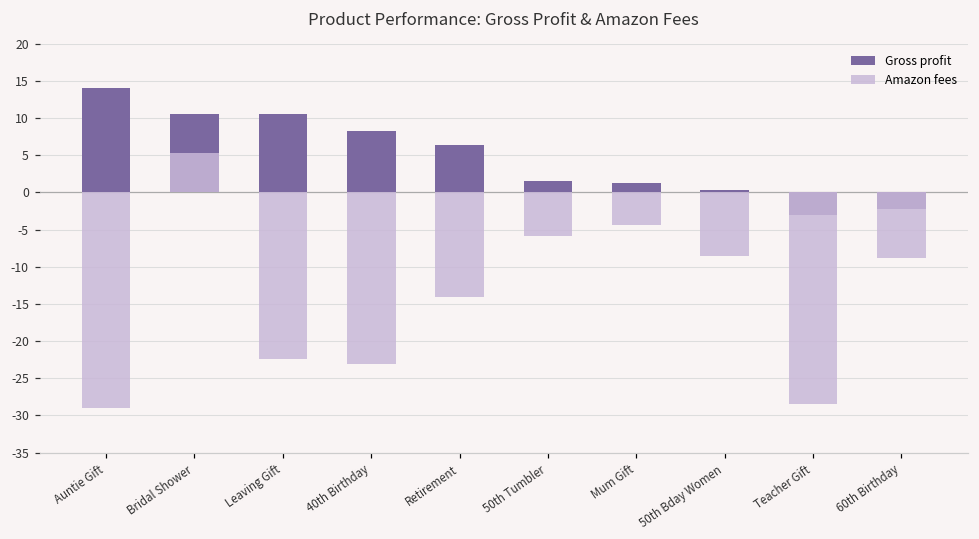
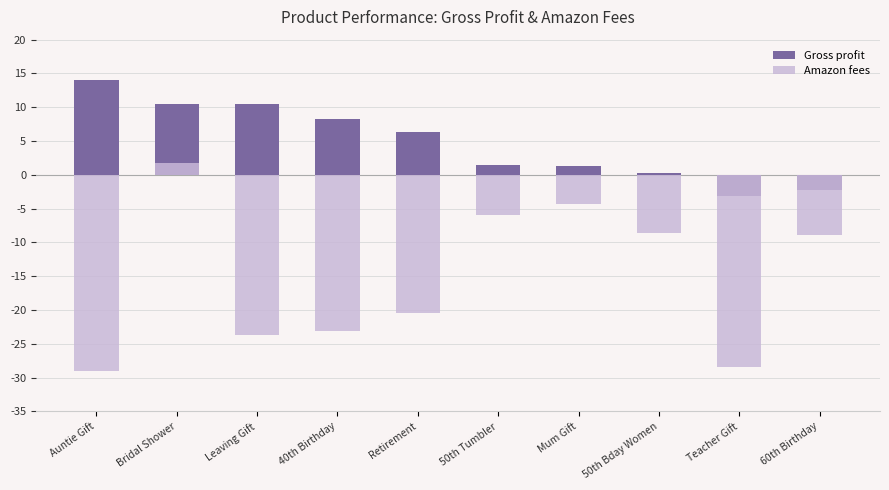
Amazon fees, Bridal Shower: 5 -> 2
Amazon fees, Leaving Gift: -22 -> -24
Amazon fees, Retirement: -14 -> -20
